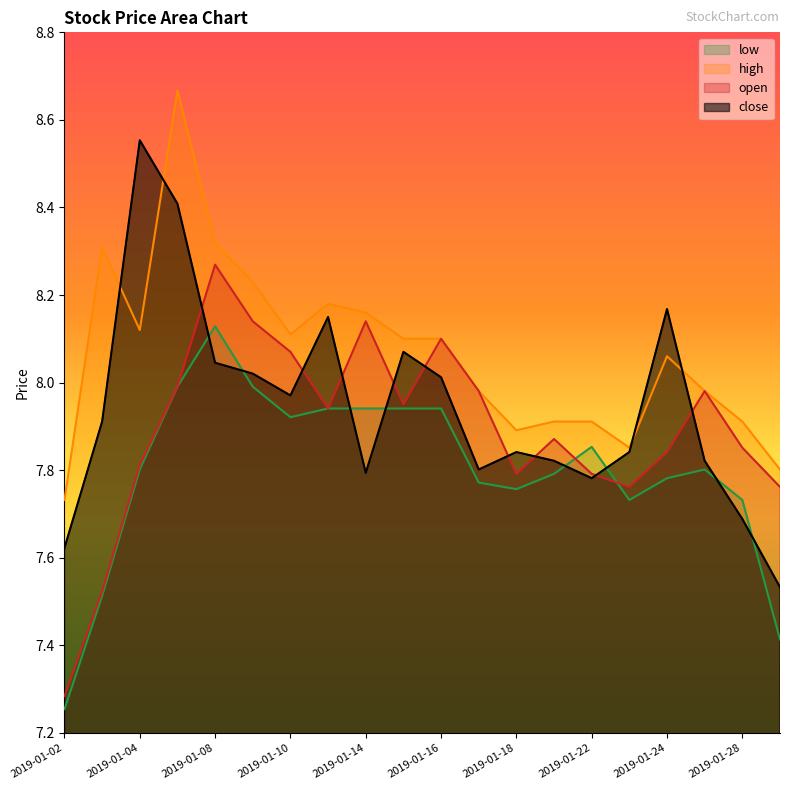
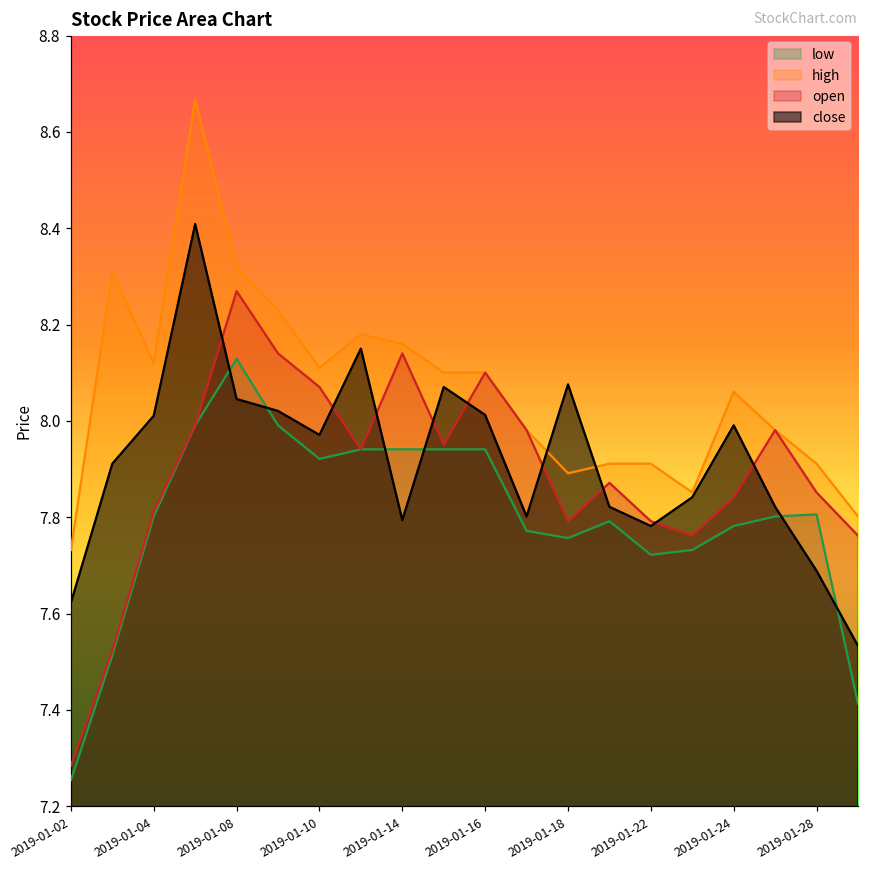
close, 2019-01-04: 8.55 -> 8.01
close, 2019-01-18: 7.84 -> 8.08
low, 2019-01-22: 7.85 -> 7.72
close, 2019-01-24: 8.17 -> 7.99
low, 2019-01-28: 7.73 -> 7.81
